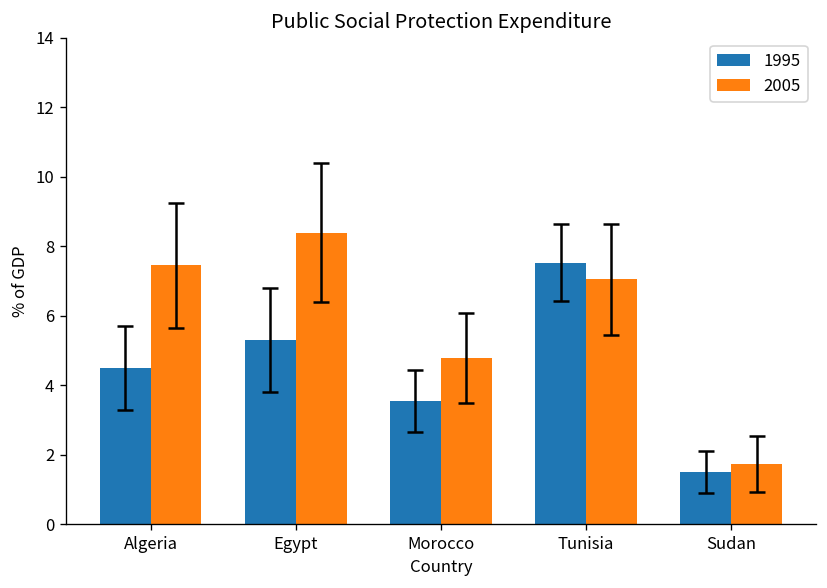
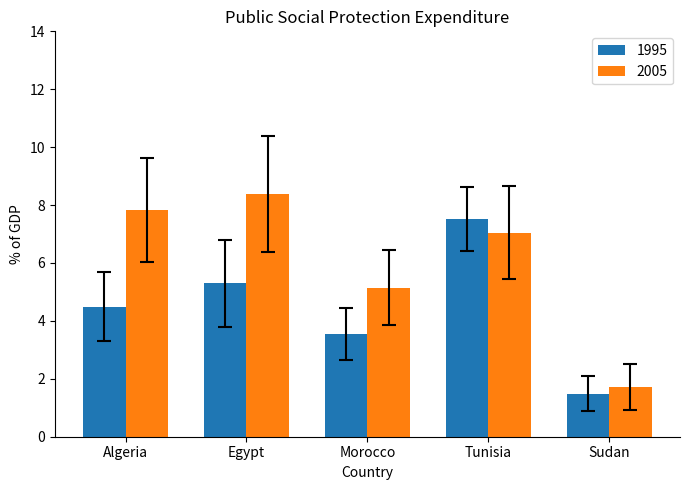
2005, Algeria: 7.4 -> 7.8
2005, Morocco: 4.8 -> 5.2
